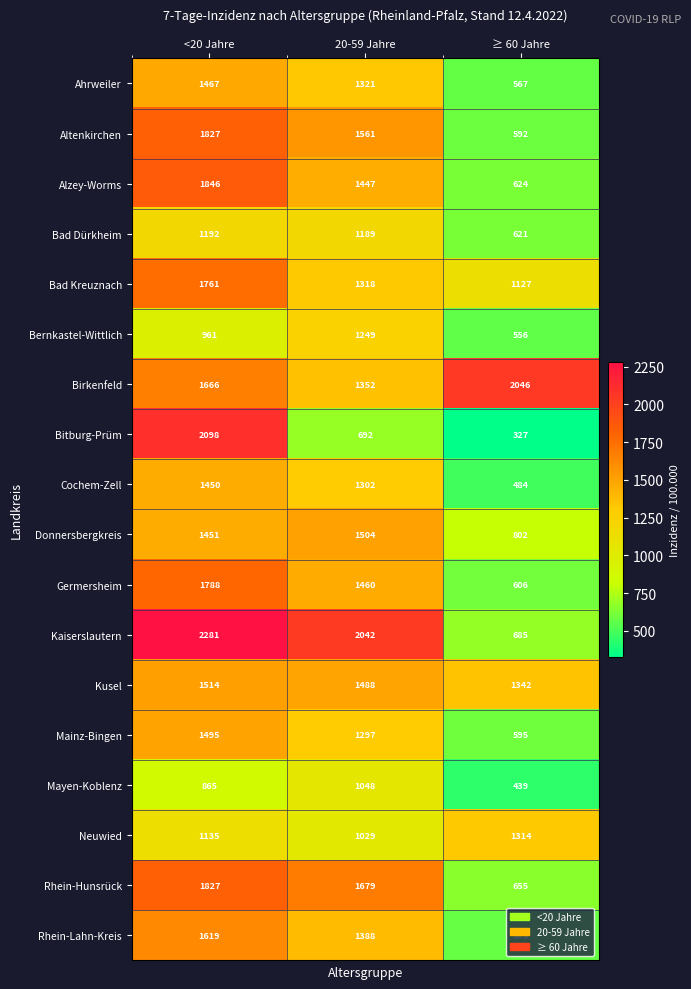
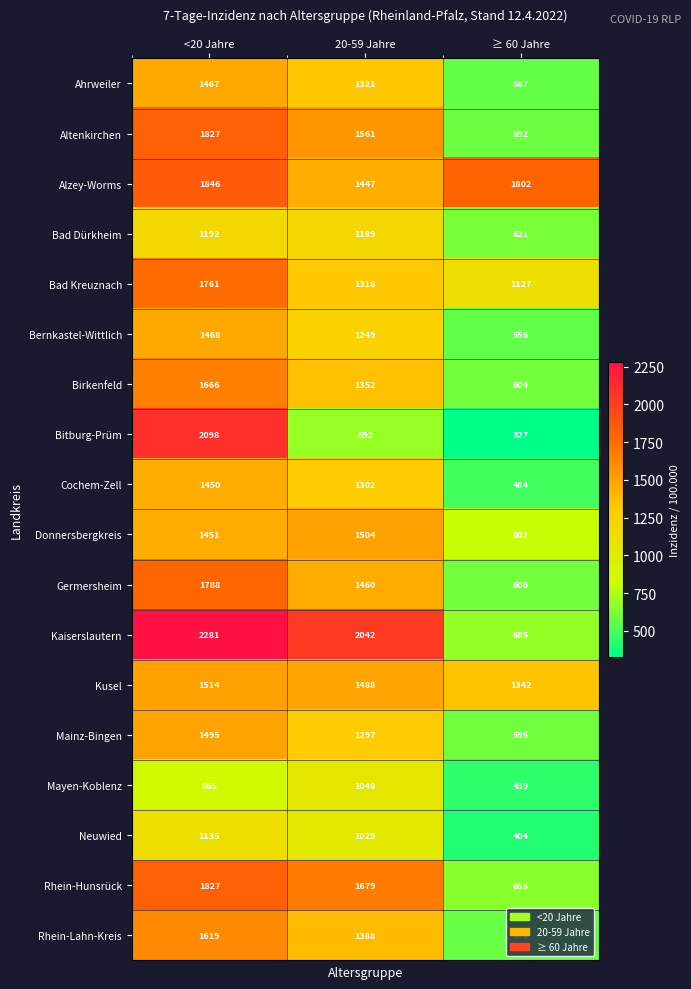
Alzey-Worms, ≥ 60 Jahre: 624 -> 1802
Bernkastel-Wittlich, <20 Jahre: 961 -> 1468
Birkenfeld, ≥ 60 Jahre: 2046 -> 604
Neuwied, ≥ 60 Jahre: 1314 -> 404
